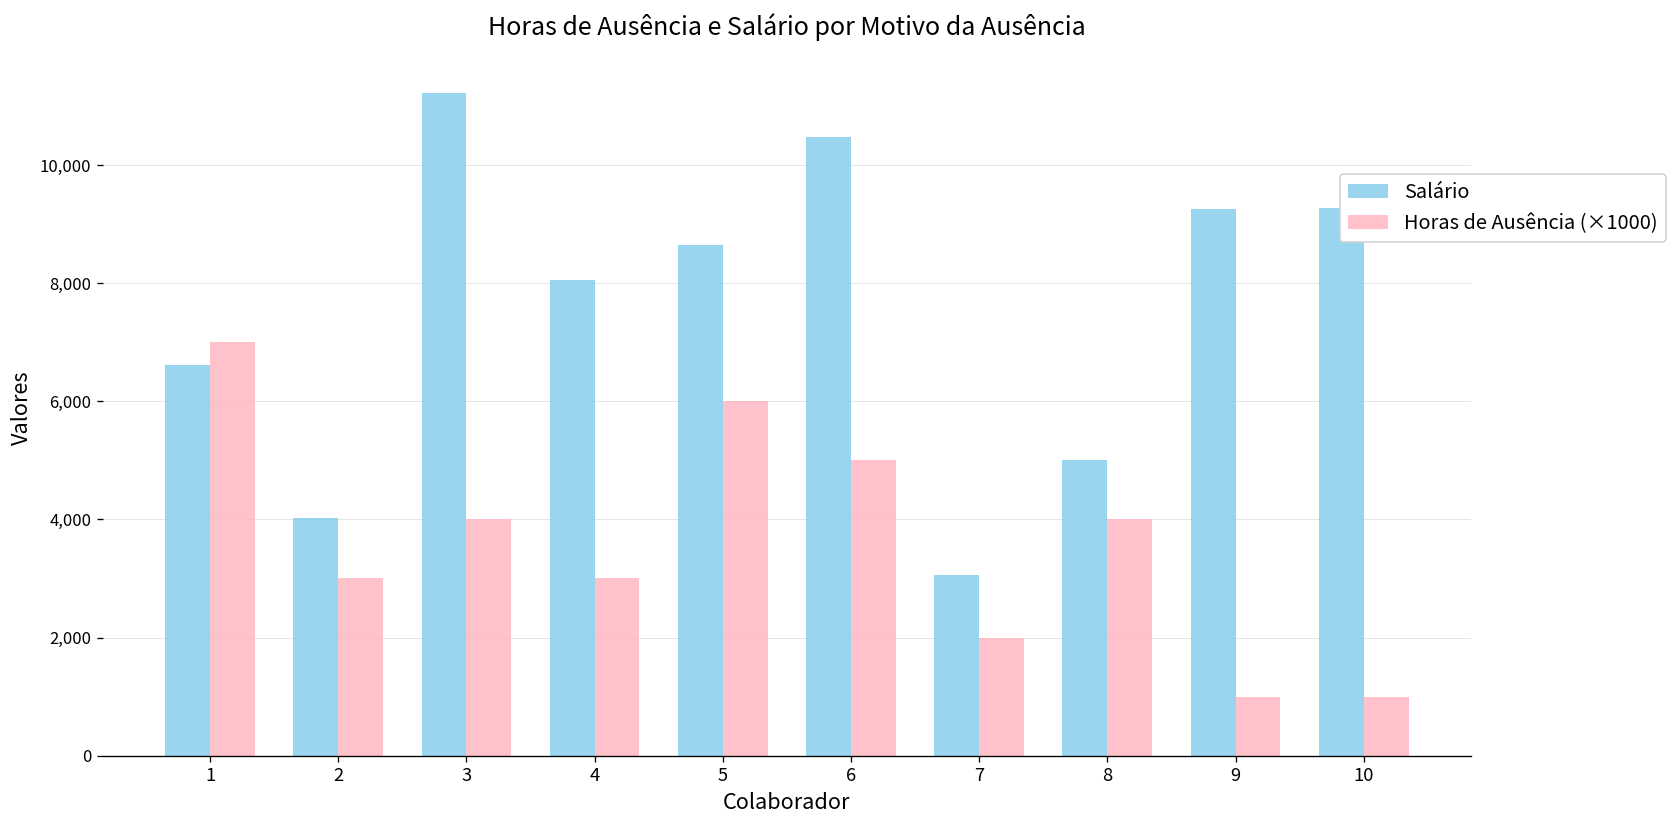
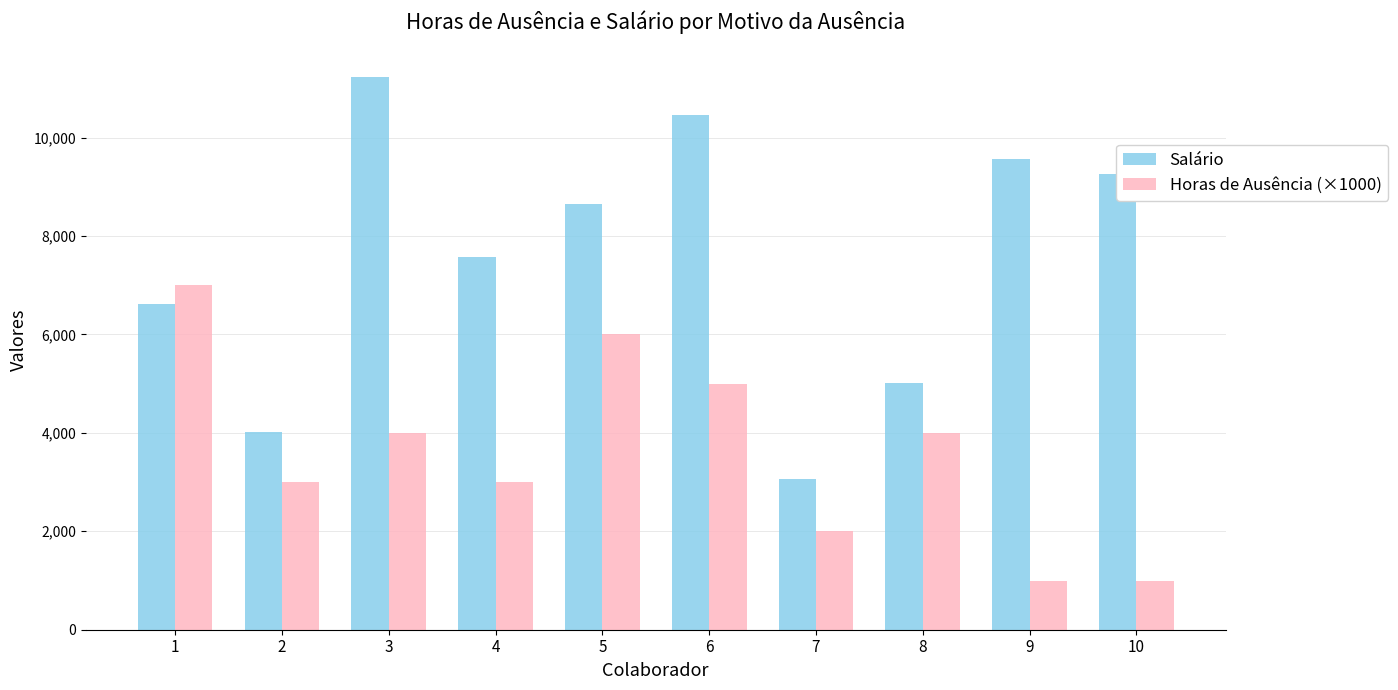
Salário, 4: 8,000 -> 7,600
Salário, 9: 9,300 -> 9,600
